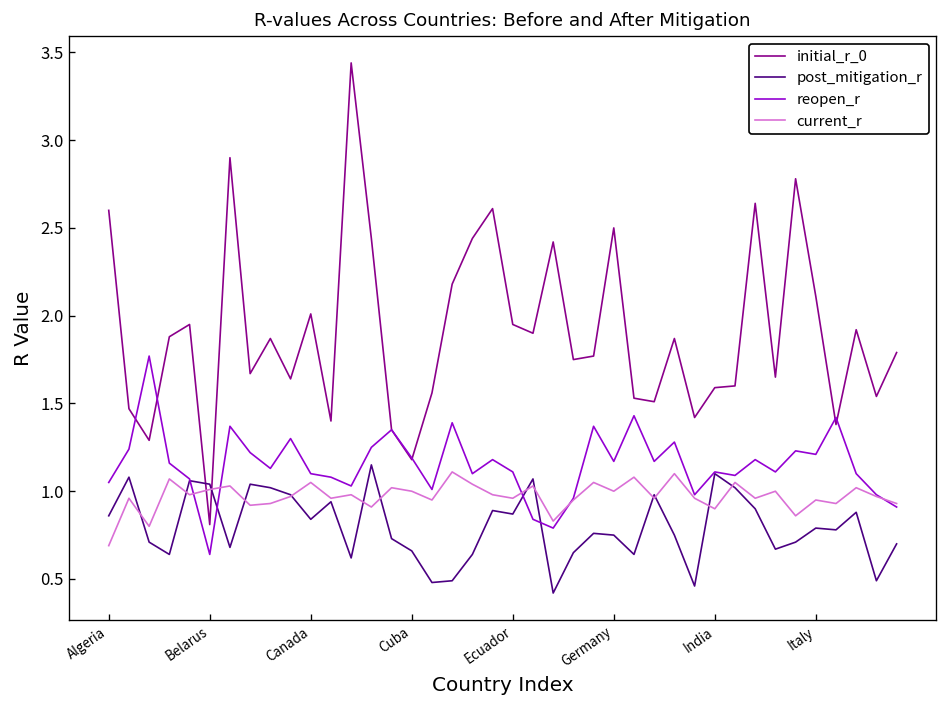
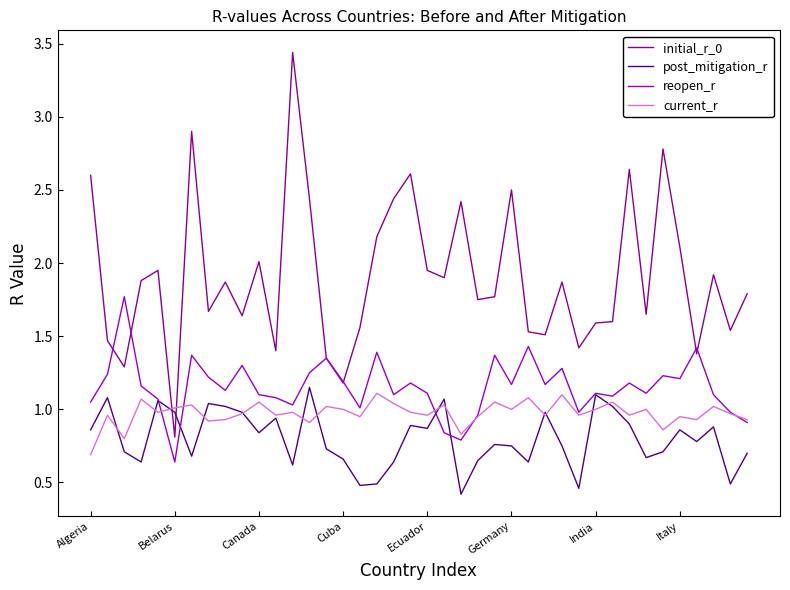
post_mitigation_r, Belarus: 1.04 -> 0.98
current_r, India: 0.9 -> 1.0
post_mitigation_r, Italy: 0.79 -> 0.86
